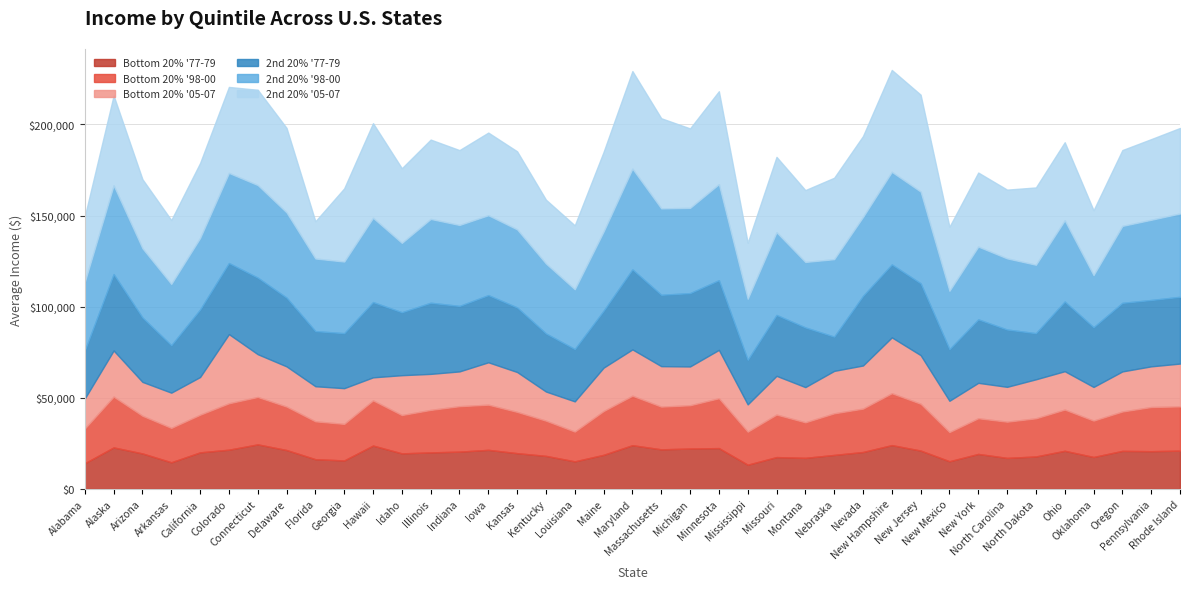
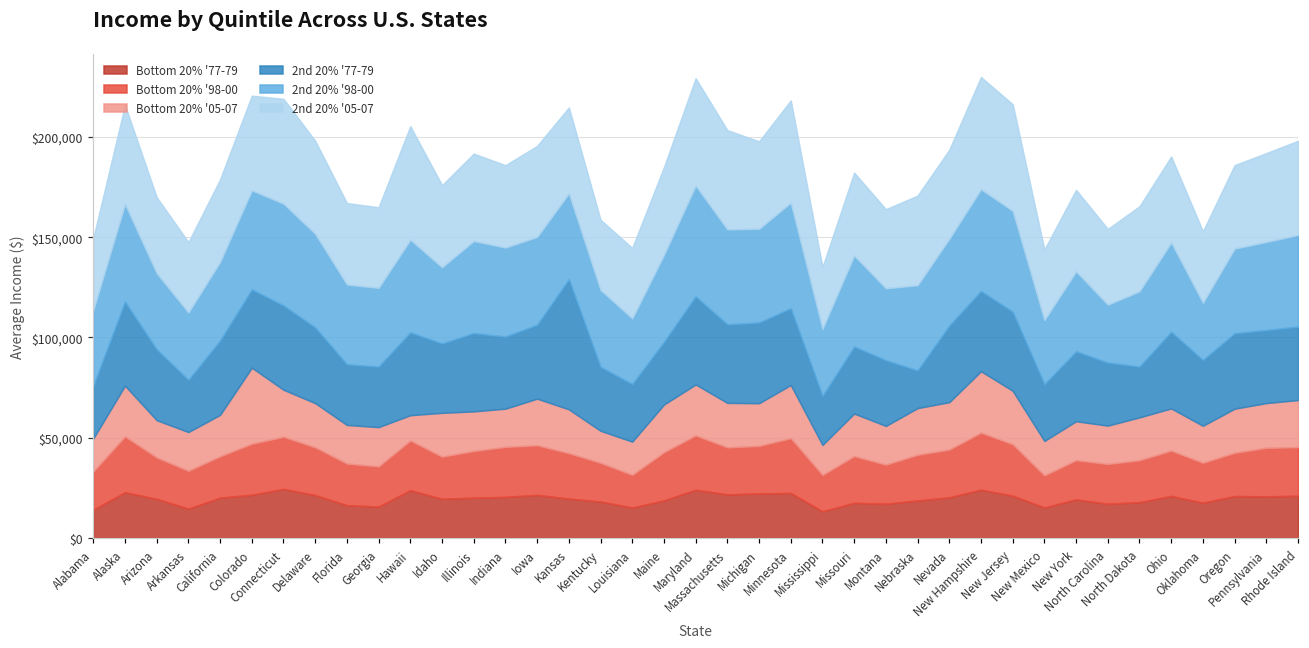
2nd 20% '05-07, Florida: $20,000 -> $41,000
2nd 20% '05-07, Hawaii: $52,000 -> $57,000
2nd 20% '77-79, Kansas: $35,000 -> $65,000
2nd 20% '98-00, North Carolina: $39,000 -> $29,000
